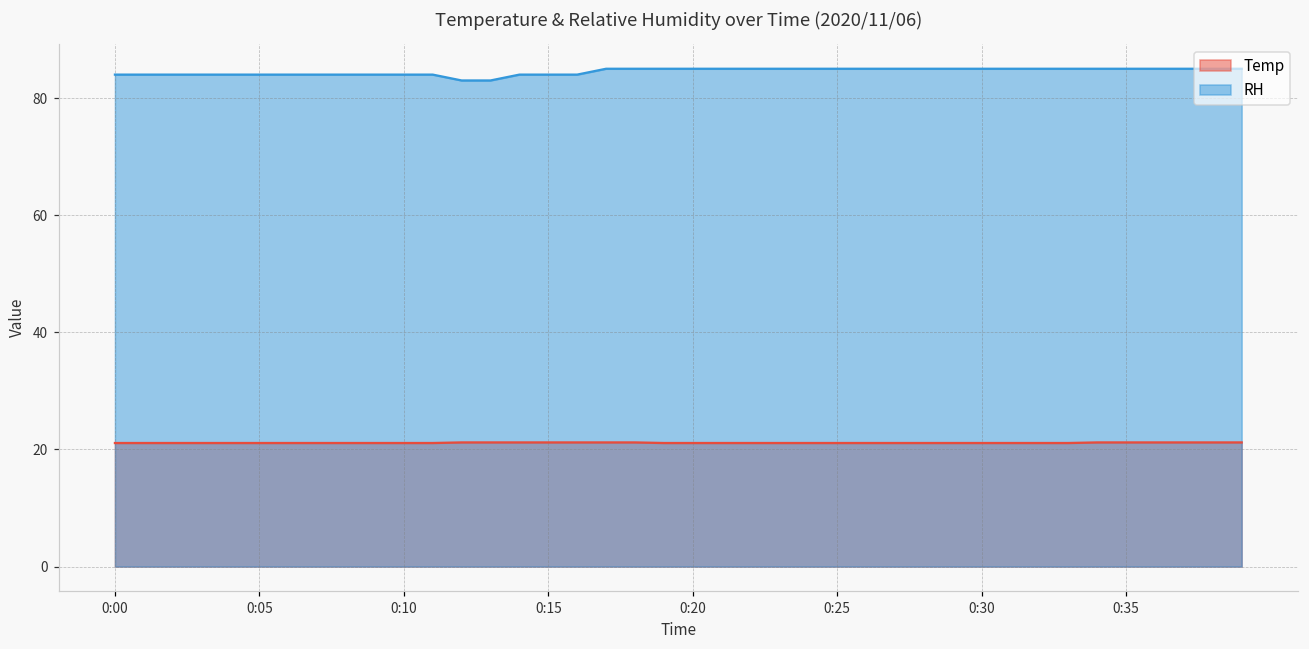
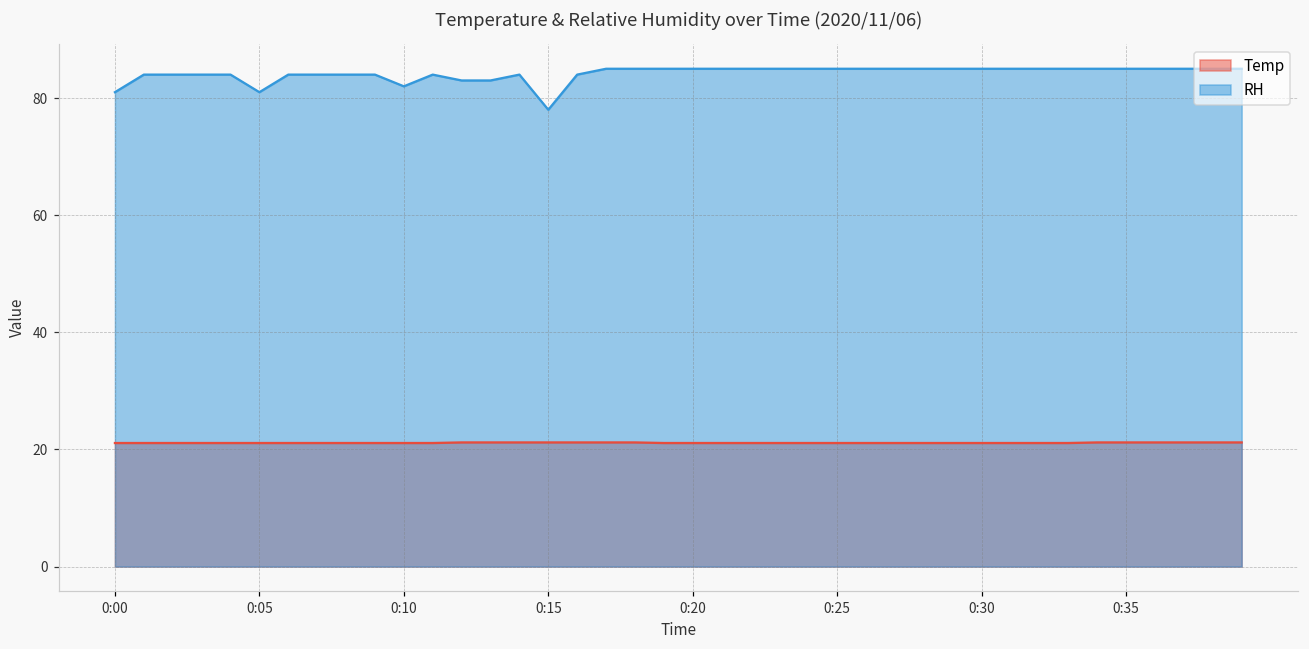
RH, 0:00: 84 -> 81
RH, 0:05: 84 -> 81
RH, 0:10: 84 -> 82
RH, 0:15: 84 -> 78
